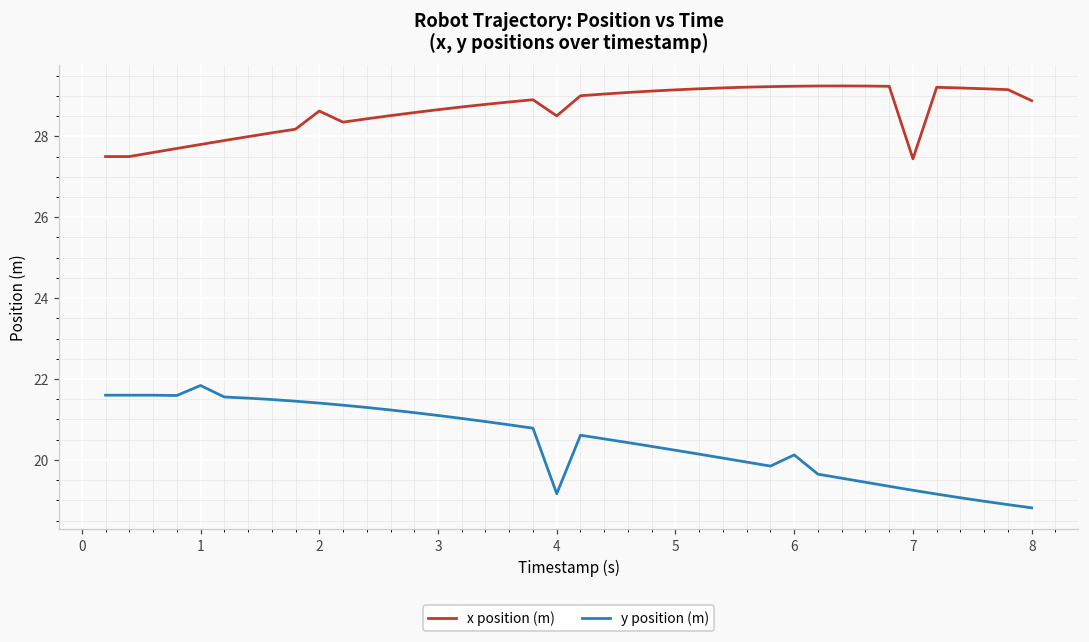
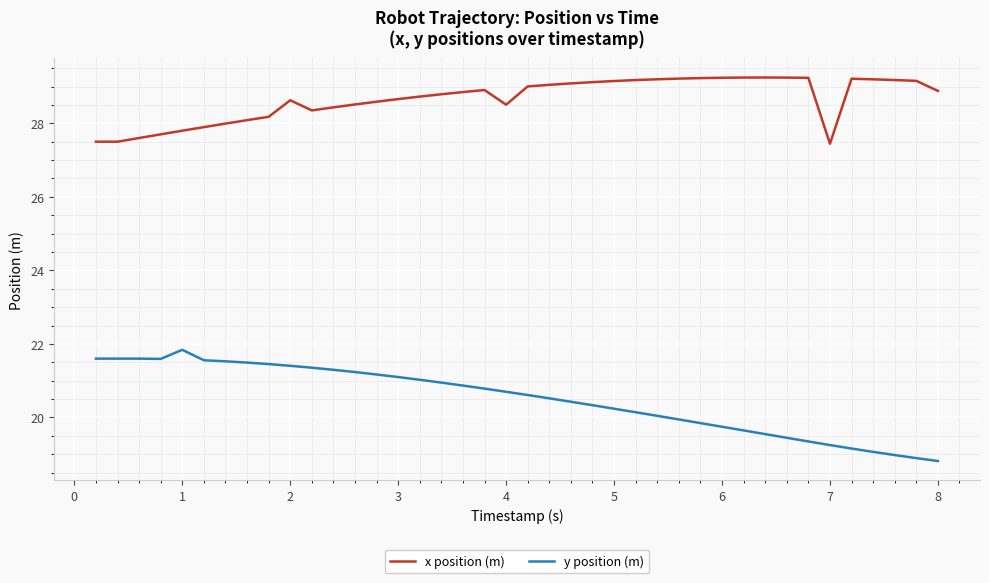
y position (m), 4: 19.2 -> 20.7
y position (m), 6: 20.1 -> 19.7
